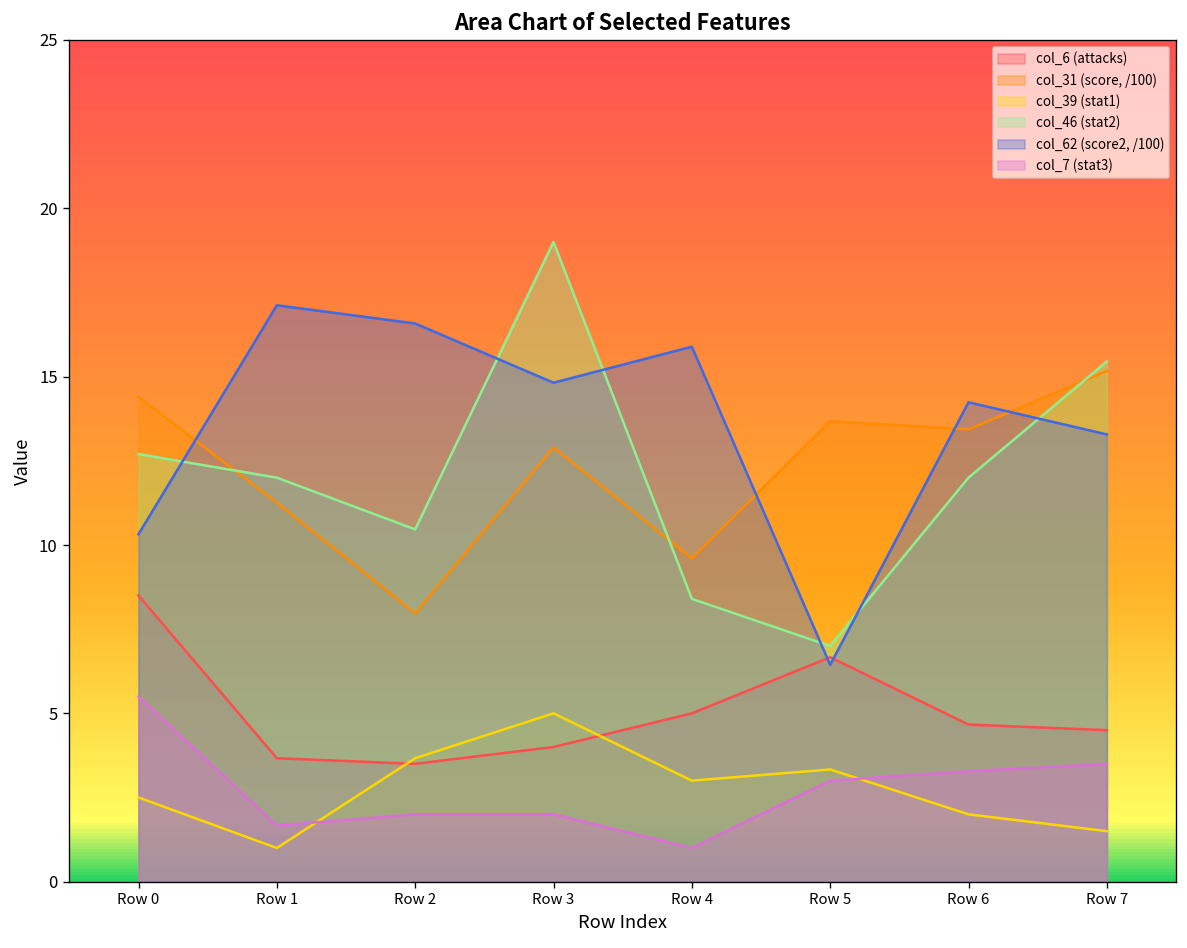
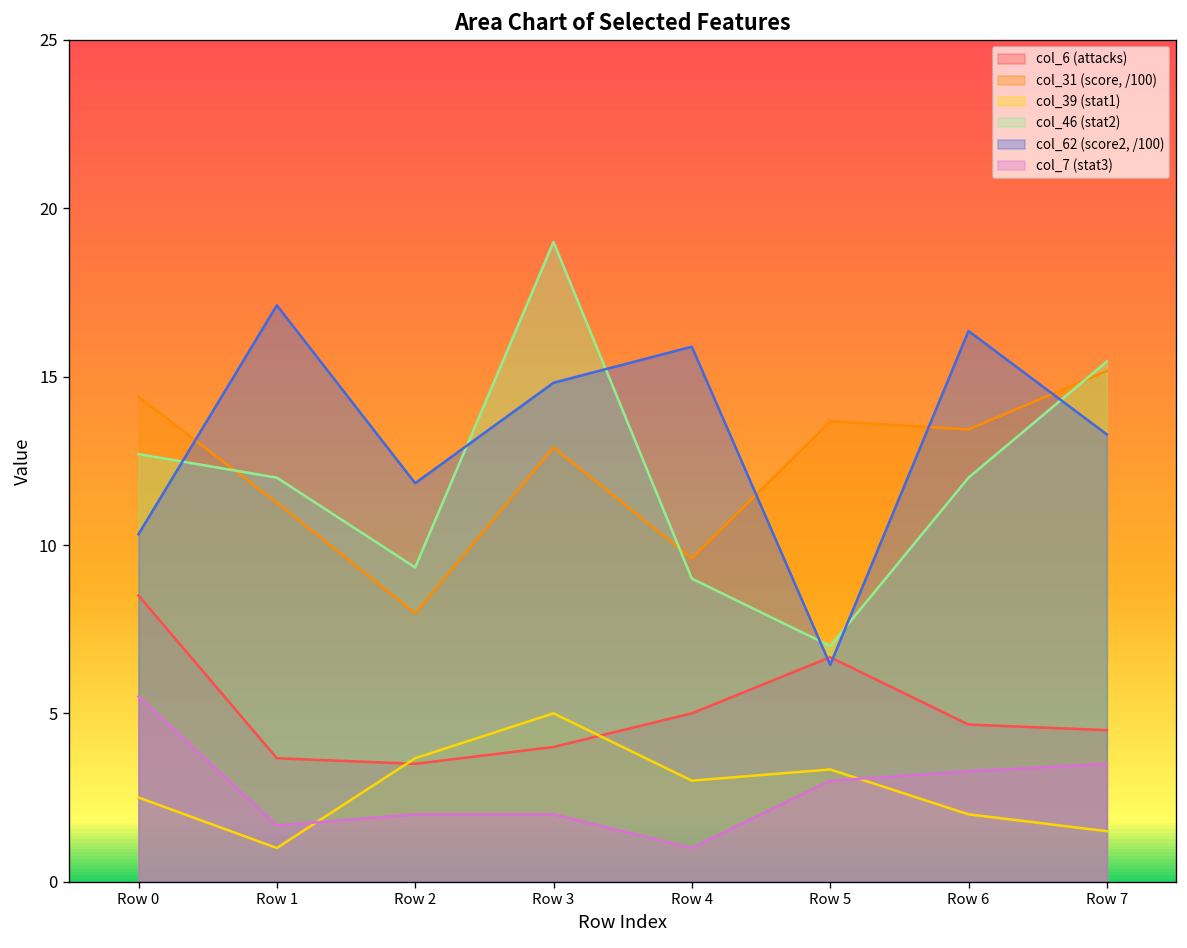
col_46 (stat2), Row 2: 10.5 -> 9.3
col_62 (score2, /100), Row 2: 16.6 -> 11.8
col_46 (stat2), Row 4: 8.4 -> 9.0
col_62 (score2, /100), Row 6: 14.2 -> 16.4
